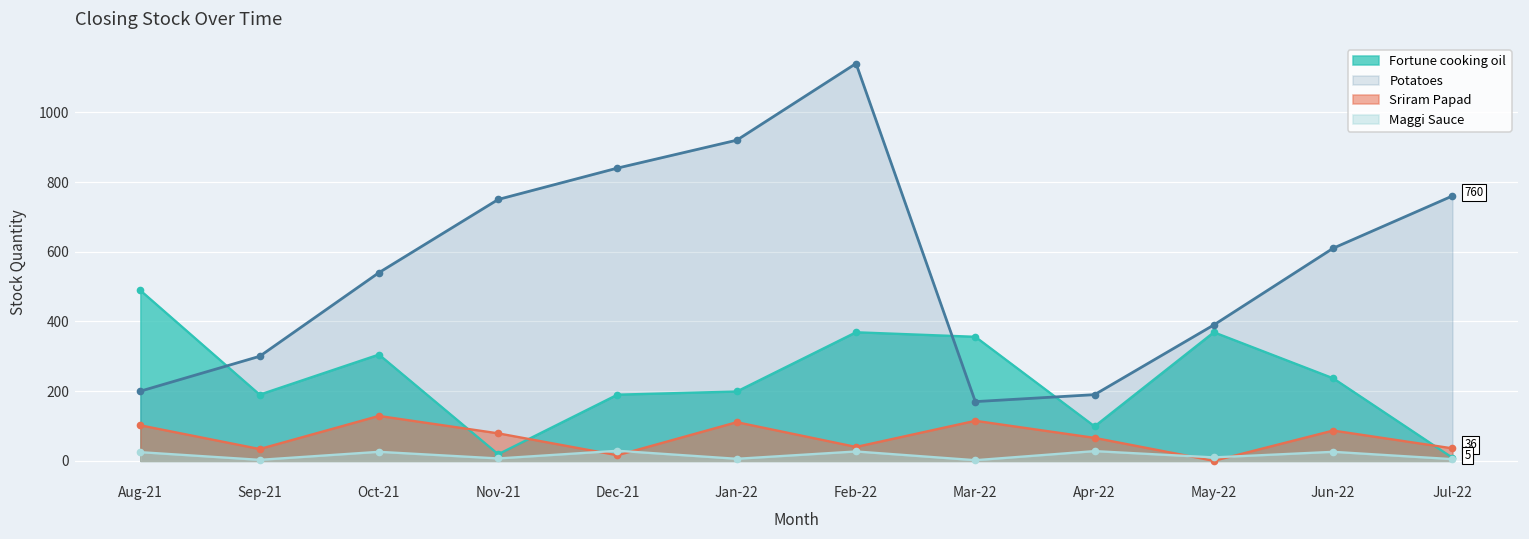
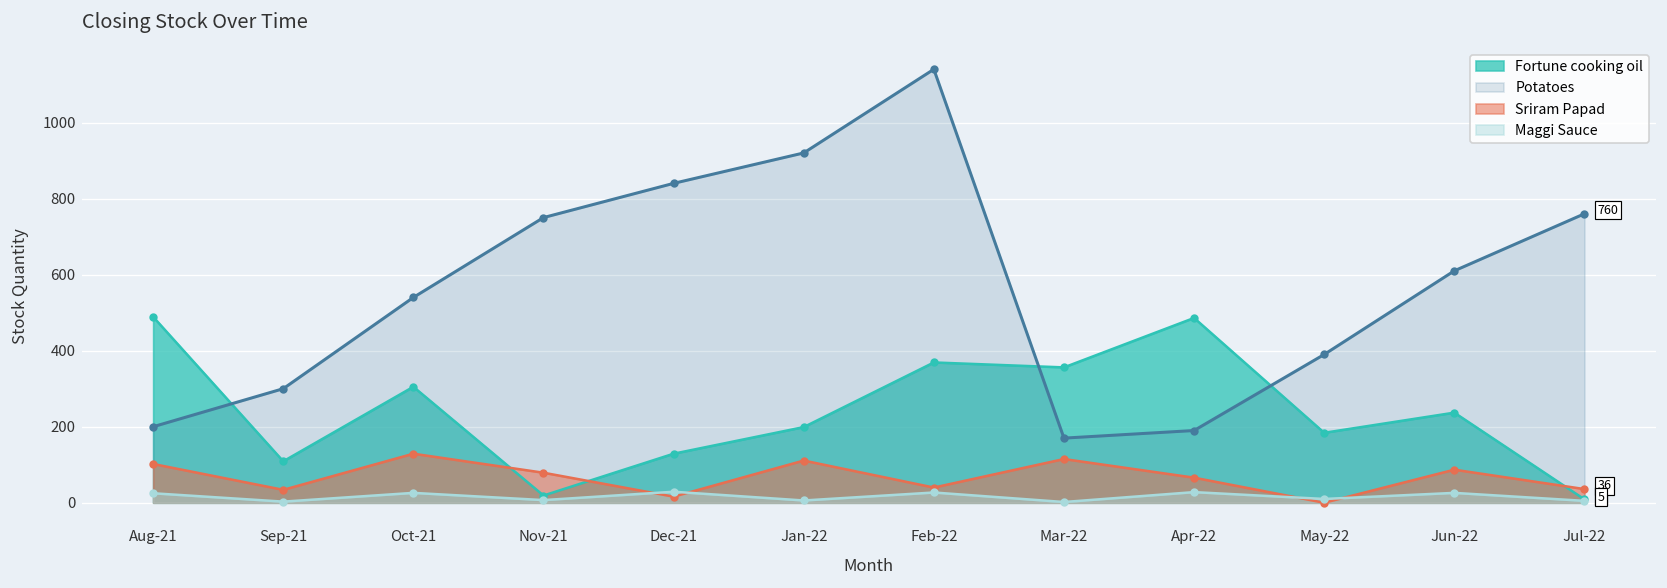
Fortune cooking oil, Sep-21: 190 -> 110
Fortune cooking oil, Dec-21: 190 -> 130
Fortune cooking oil, Apr-22: 100 -> 490
Fortune cooking oil, May-22: 370 -> 180
